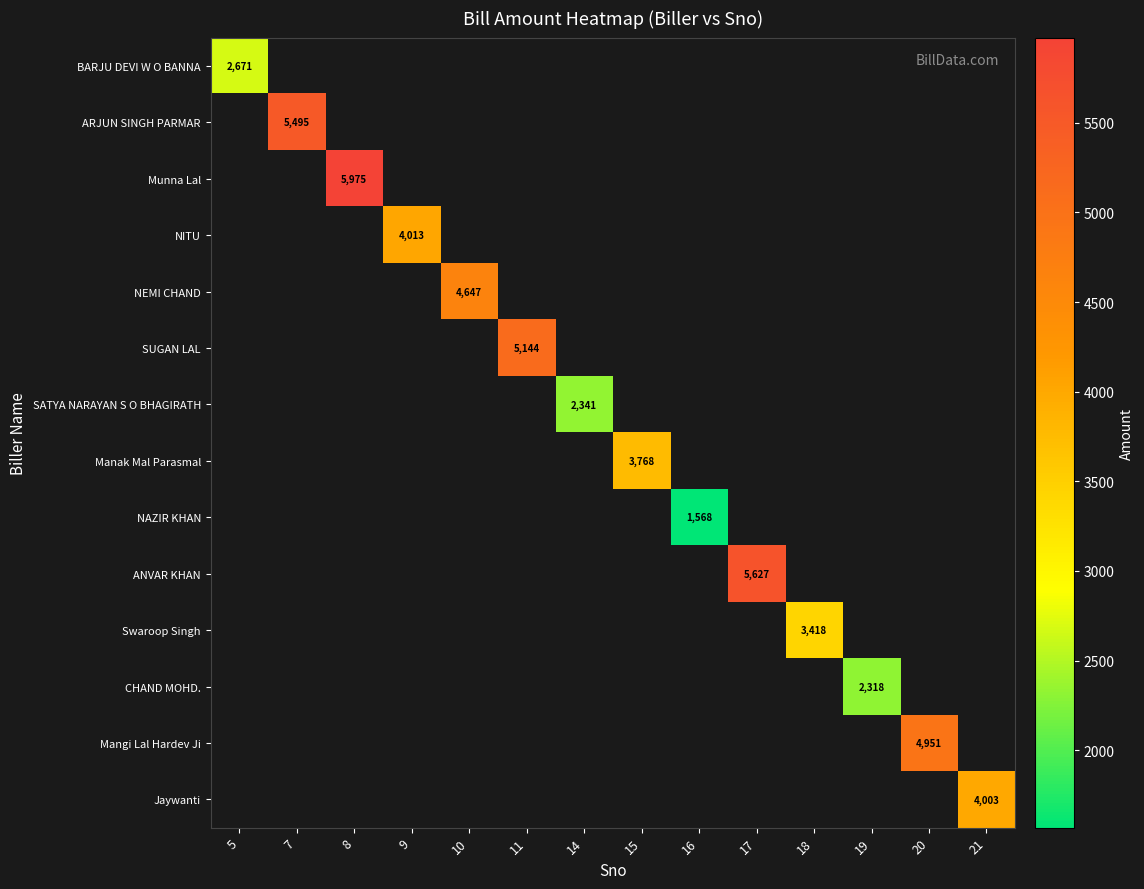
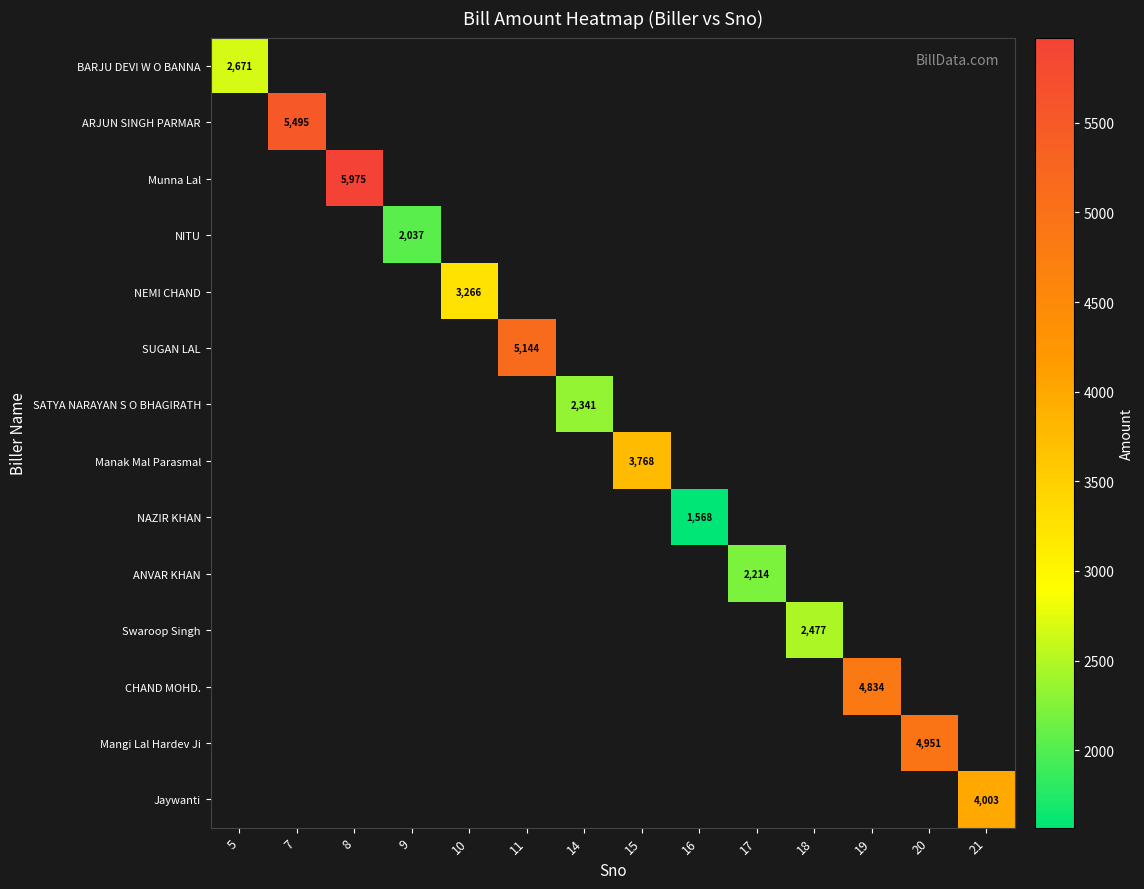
NITU, 9: 4,013 -> 2,037
NEMI CHAND, 10: 4,647 -> 3,266
ANVAR KHAN, 17: 5,627 -> 2,214
Swaroop Singh, 18: 3,418 -> 2,477
CHAND MOHD., 19: 2,318 -> 4,834
